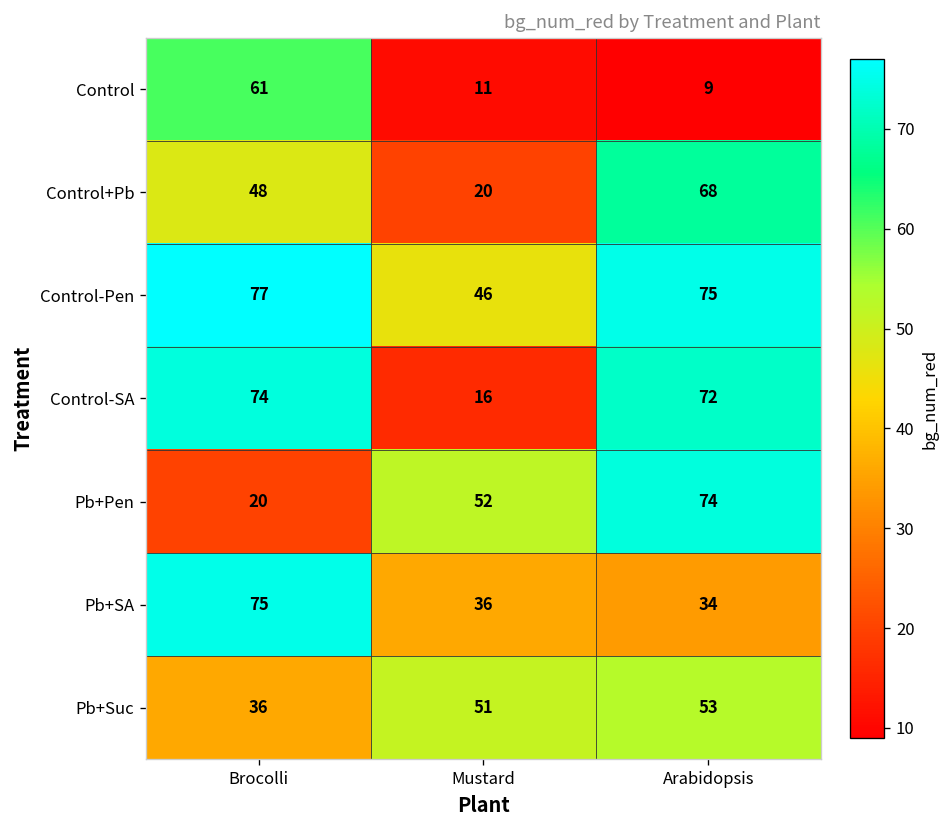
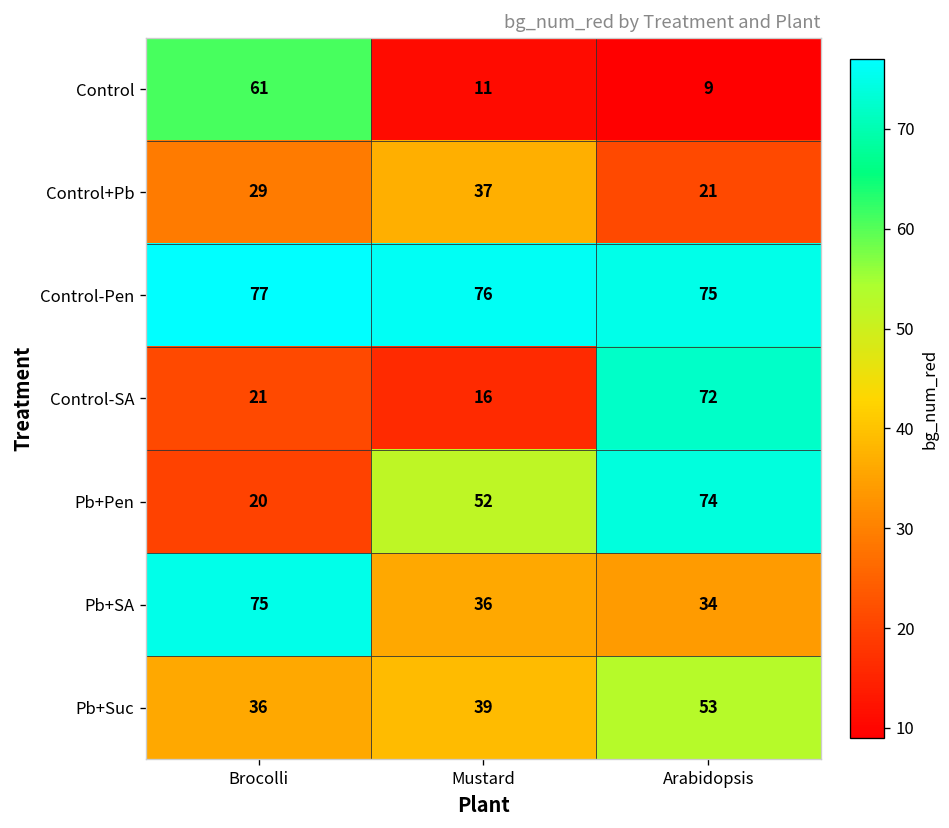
Control+Pb, Brocolli: 48 -> 29
Control+Pb, Mustard: 20 -> 37
Control+Pb, Arabidopsis: 68 -> 21
Control-Pen, Mustard: 46 -> 76
Control-SA, Brocolli: 74 -> 21
Pb+Suc, Mustard: 51 -> 39
